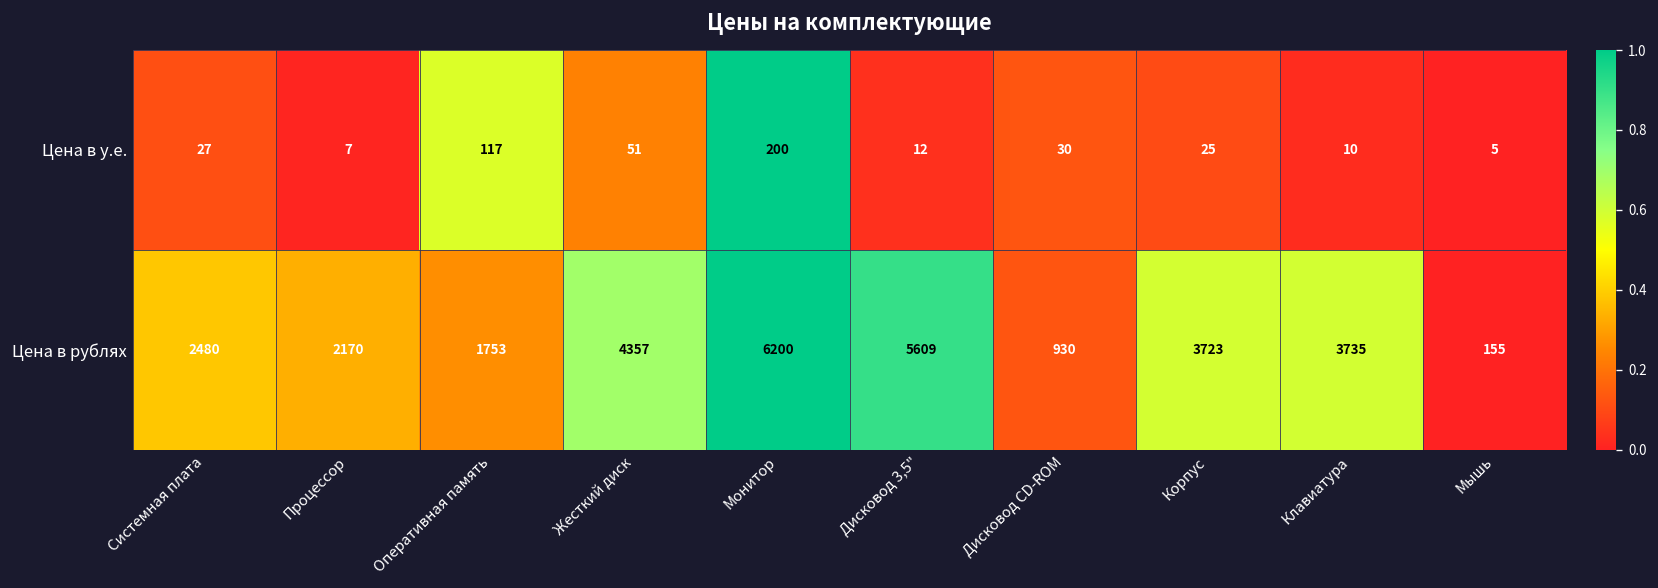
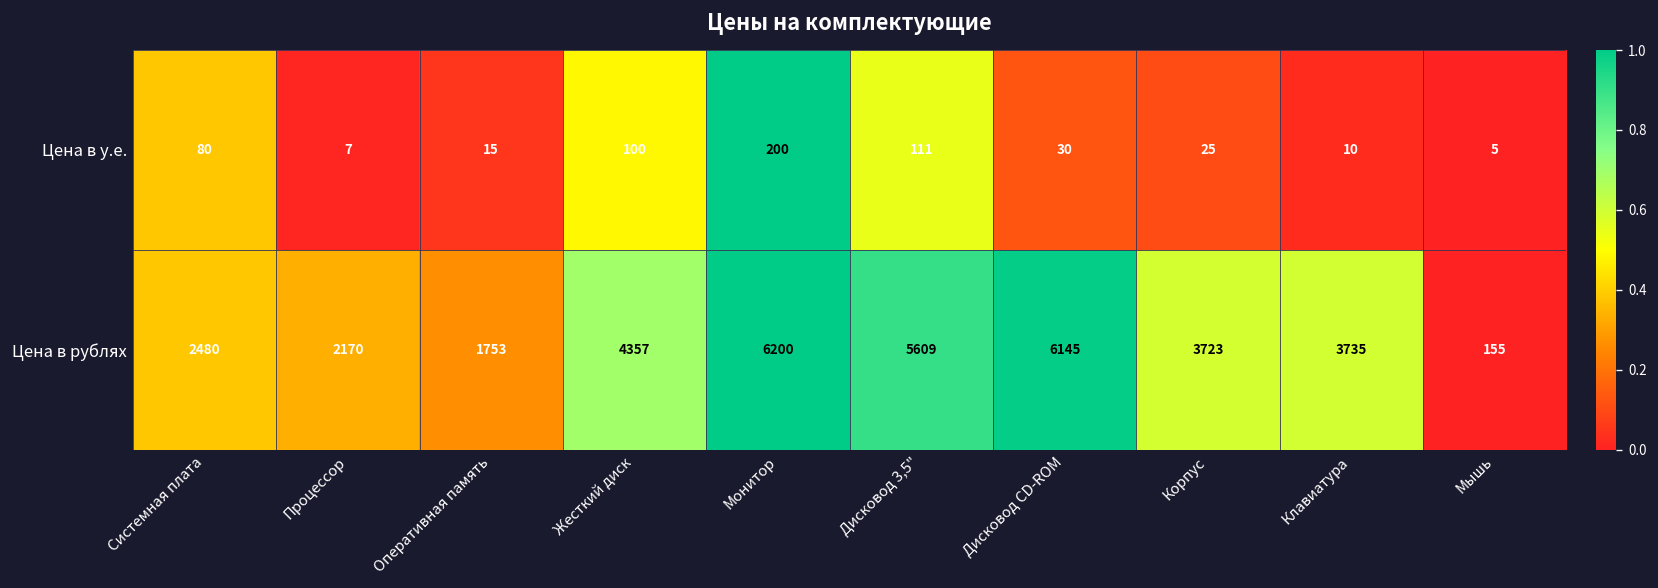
Цена в у.е., Системная плата: 27 -> 80
Цена в у.е., Оперативная память: 117 -> 15
Цена в у.е., Жесткий диск: 51 -> 100
Цена в у.е., Дисковод 3,5": 12 -> 111
Цена в рублях, Дисковод CD-ROM: 930 -> 6145
